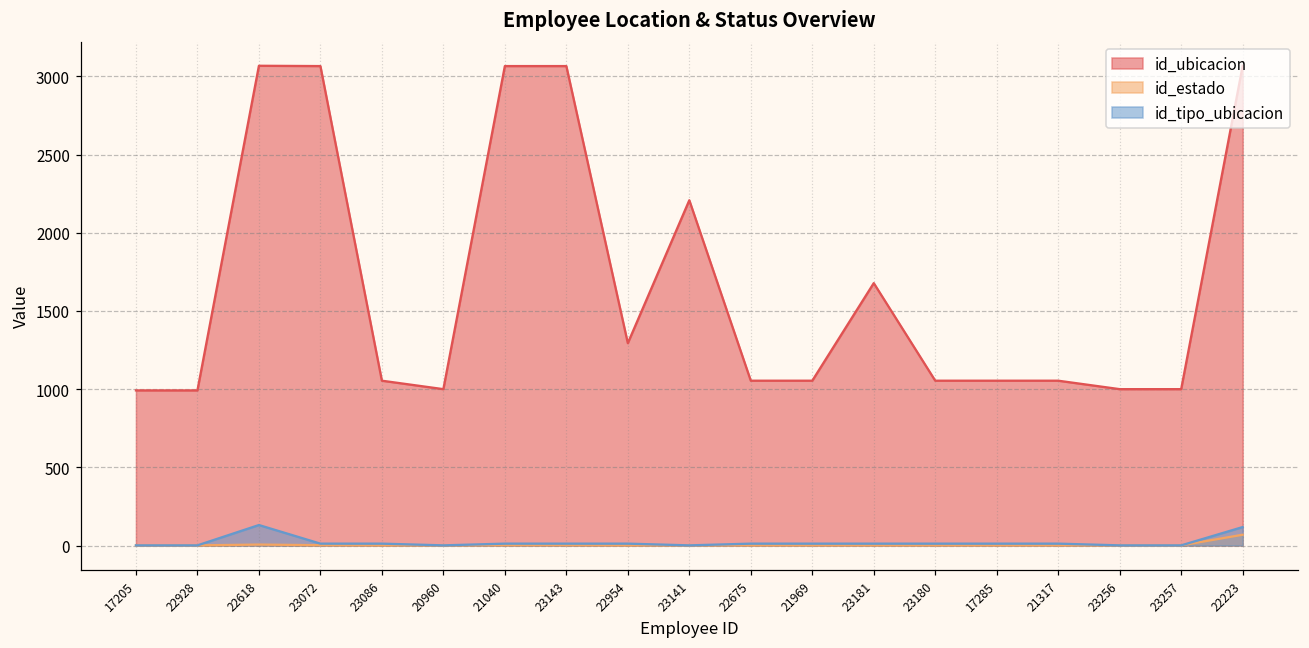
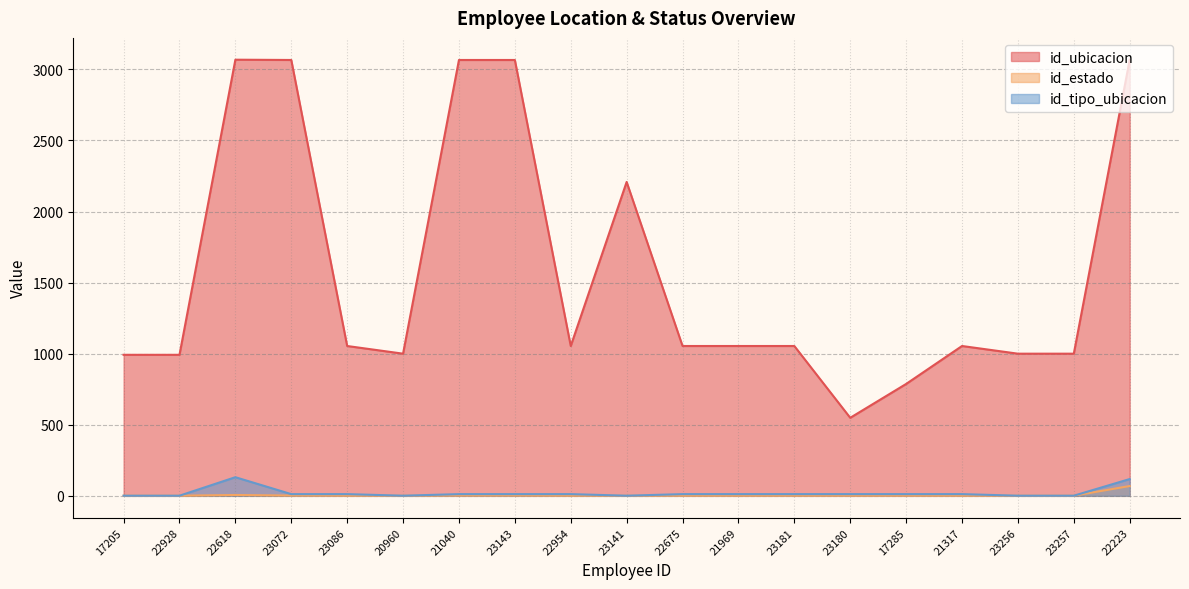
id_ubicacion, 22954: 1290 -> 1050
id_ubicacion, 23181: 1680 -> 1050
id_ubicacion, 23180: 1050 -> 550
id_ubicacion, 17285: 1050 -> 790
